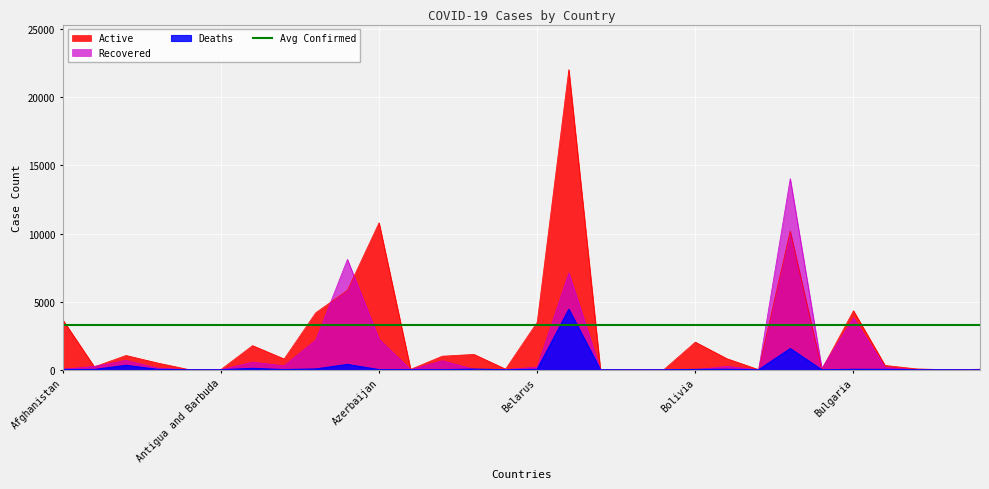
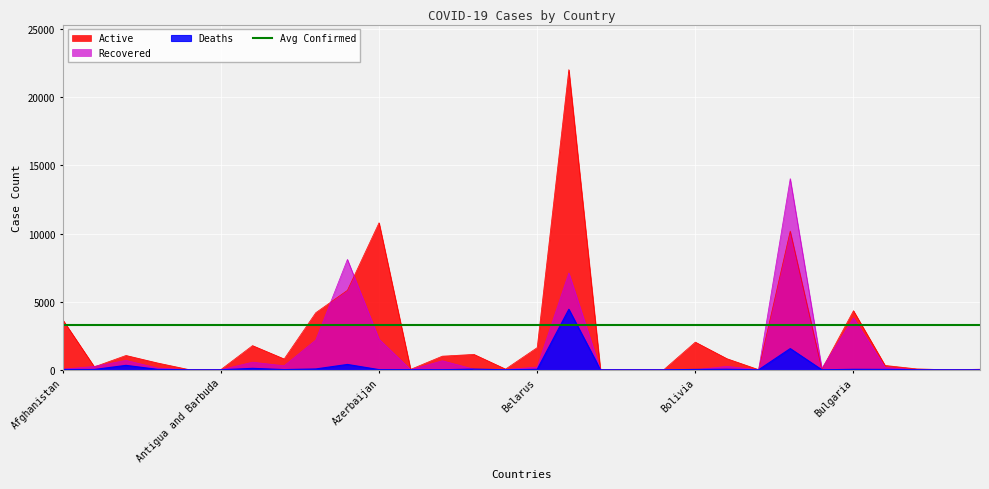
Active, Belarus: 3500 -> 1600
